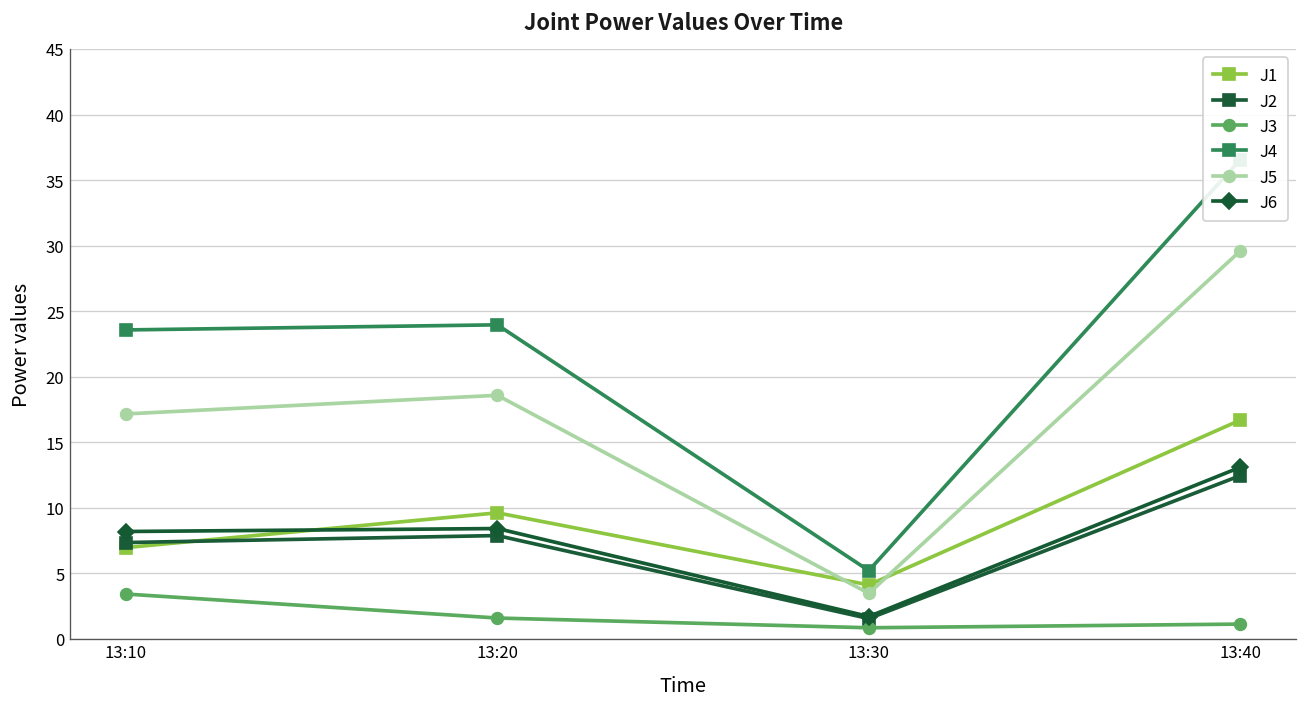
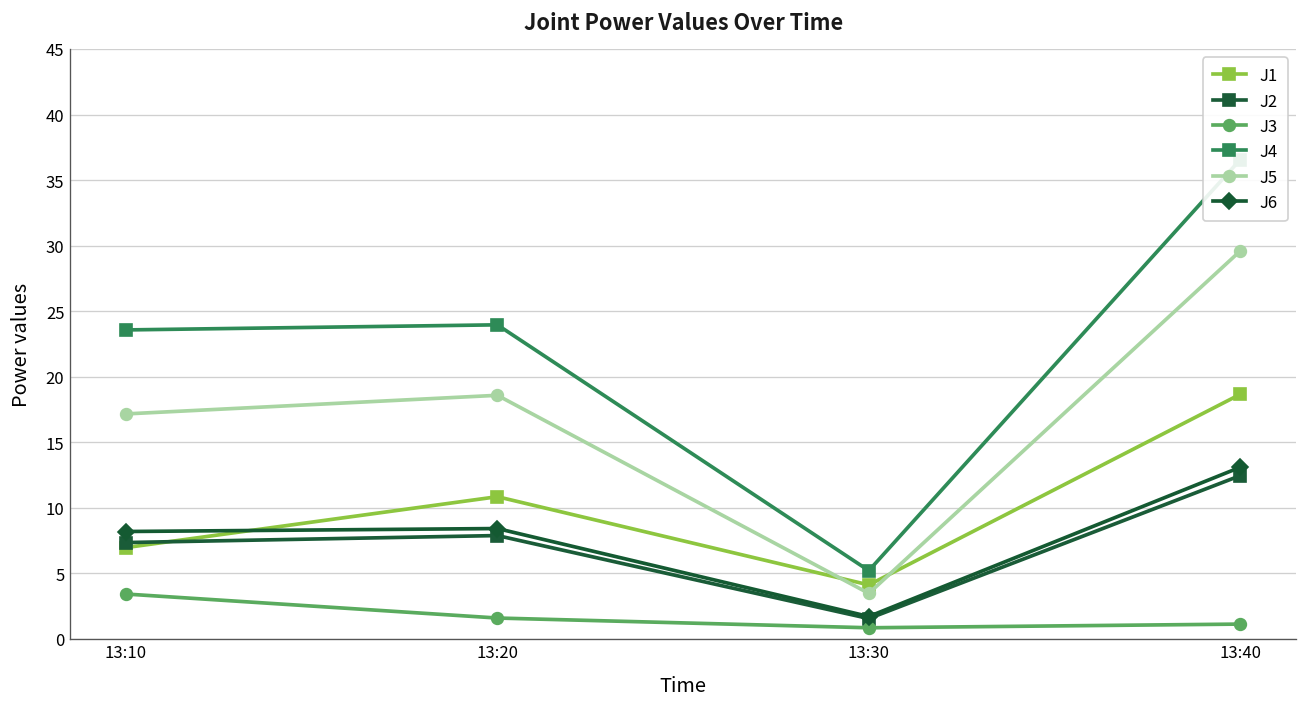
J1, 13:20: 9.6 -> 10.8
J1, 13:40: 16.7 -> 18.7
